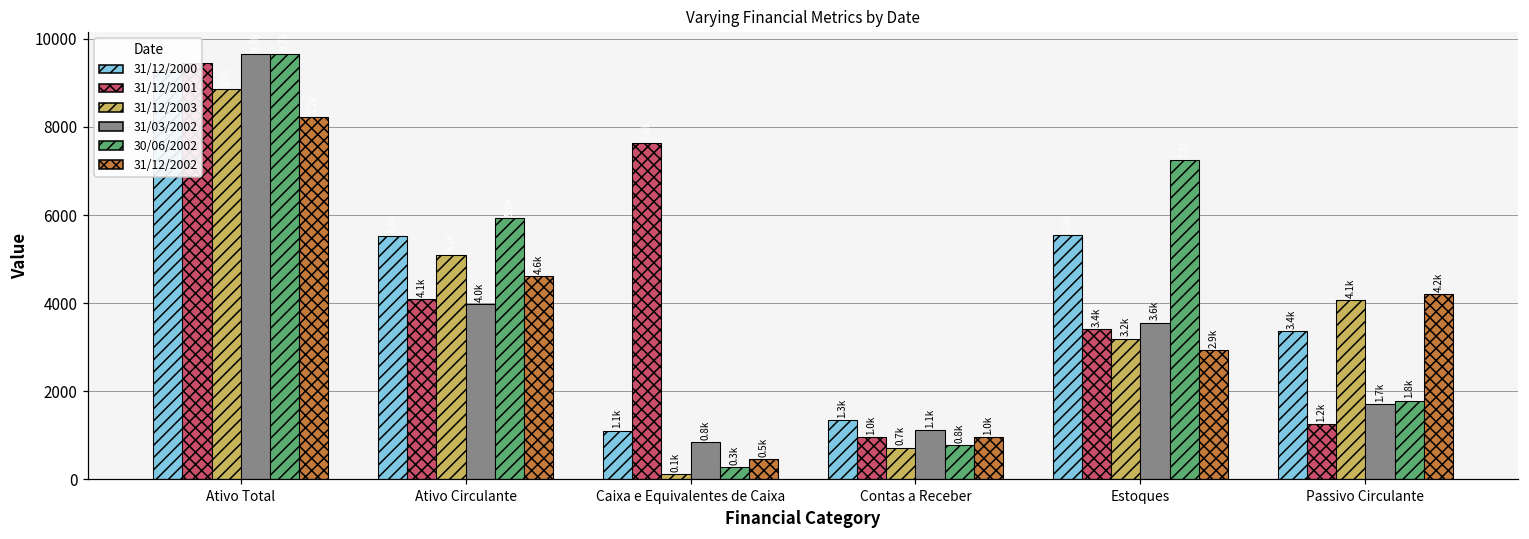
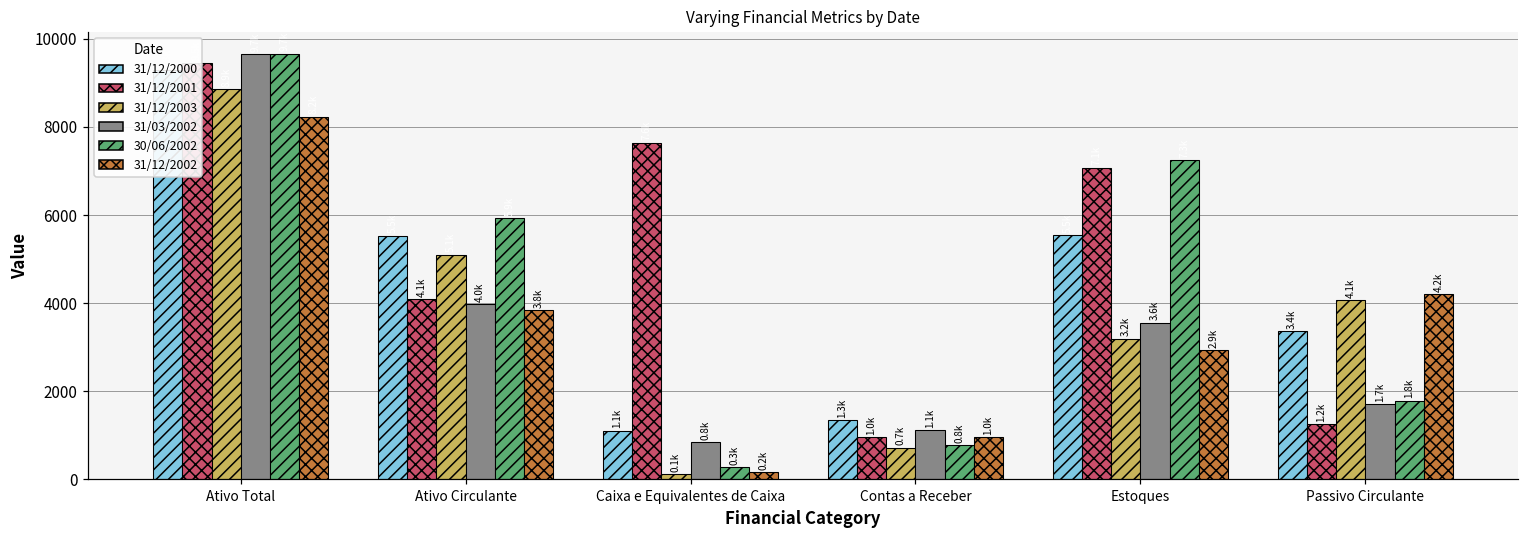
31/12/2002, Ativo Circulante: 4.6k -> 3.8k
31/12/2002, Caixa e Equivalentes de Caixa: 0.5k -> 0.2k
31/12/2001, Estoques: 3400 -> 7100
